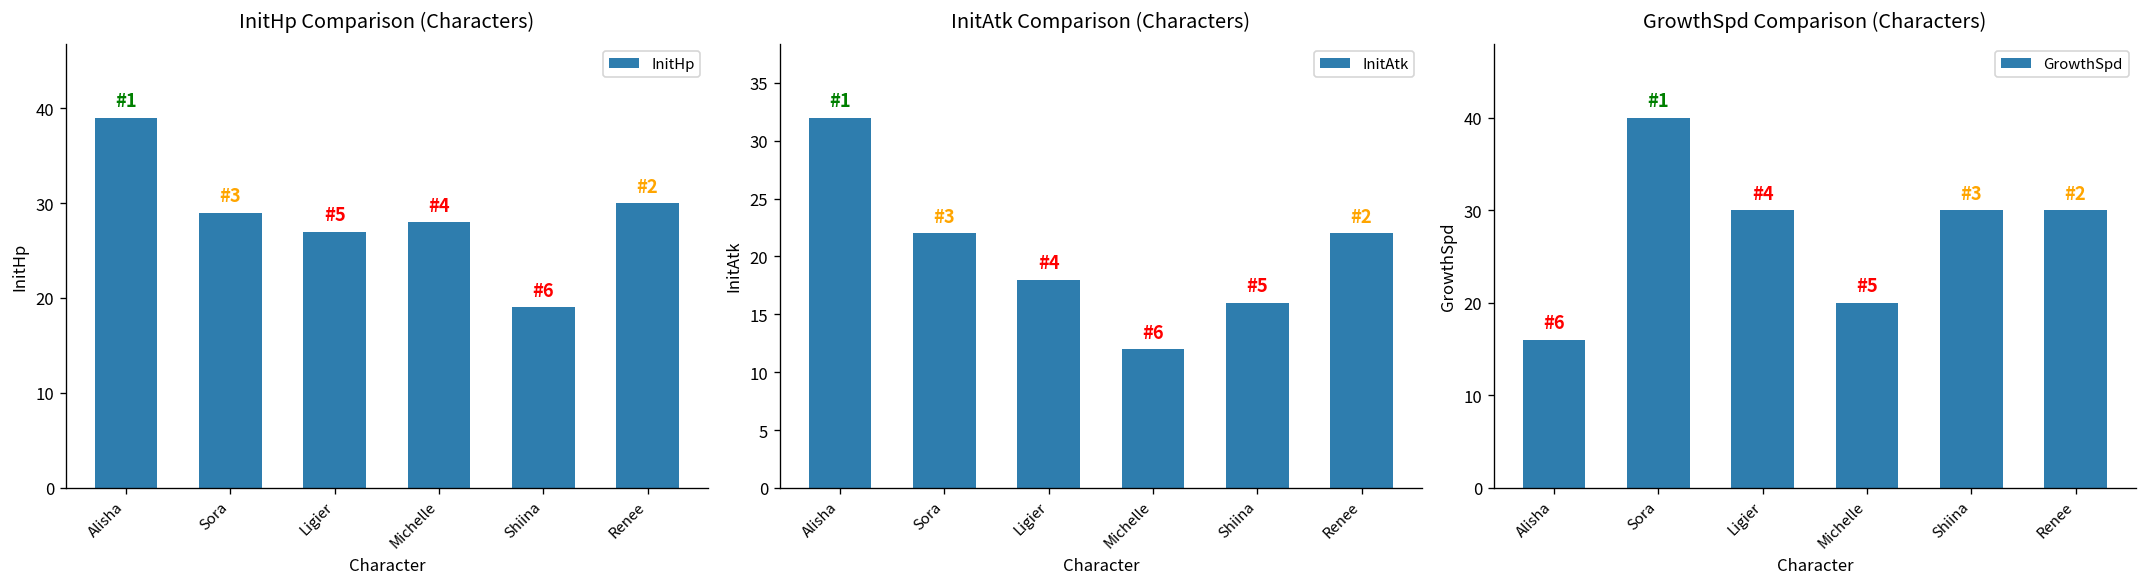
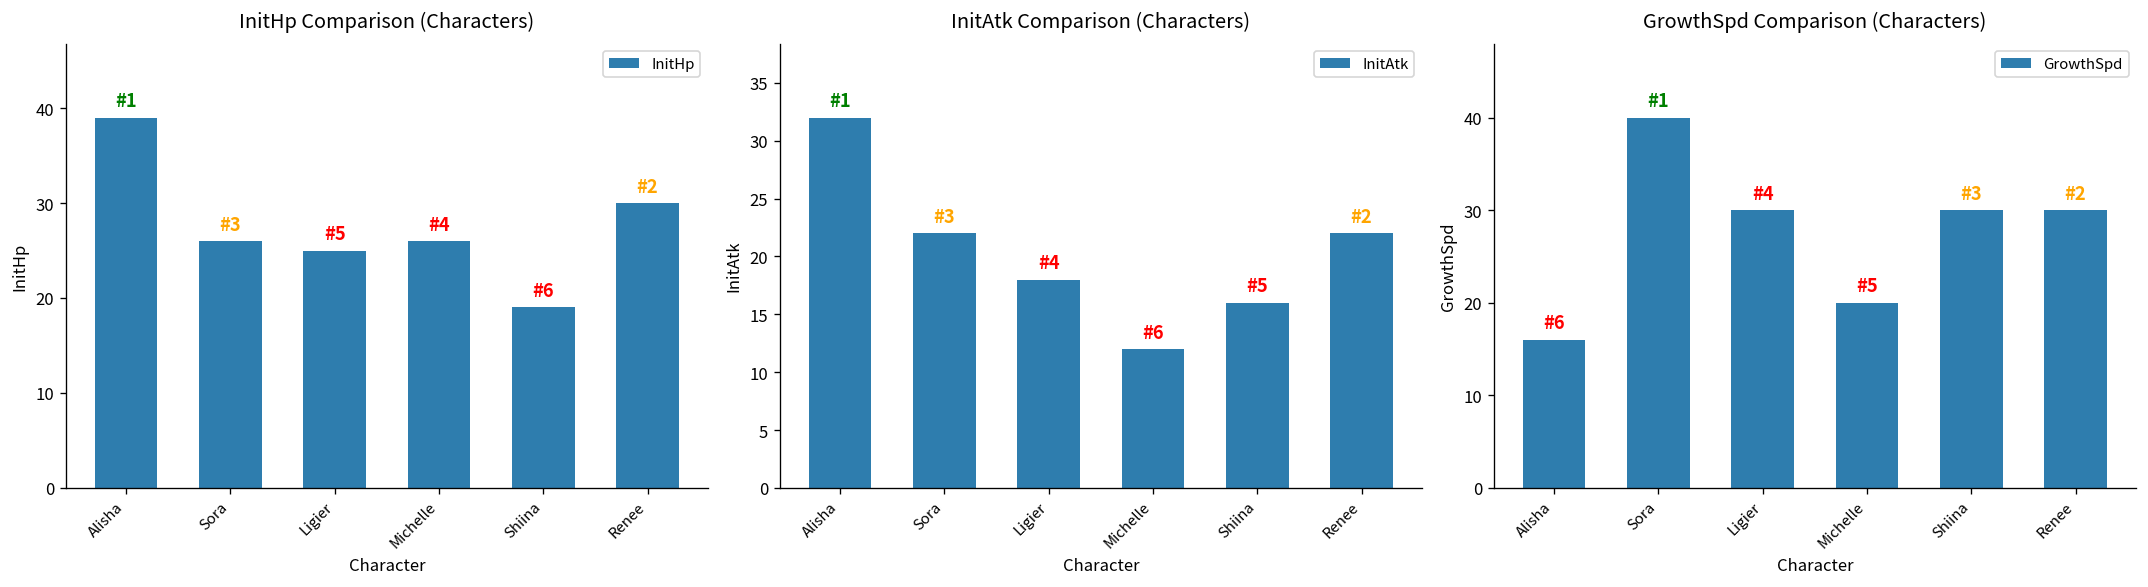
InitHp Comparison (Characters), Sora: 29 -> 26
InitHp Comparison (Characters), Ligier: 27 -> 25
InitHp Comparison (Characters), Michelle: 28 -> 26
